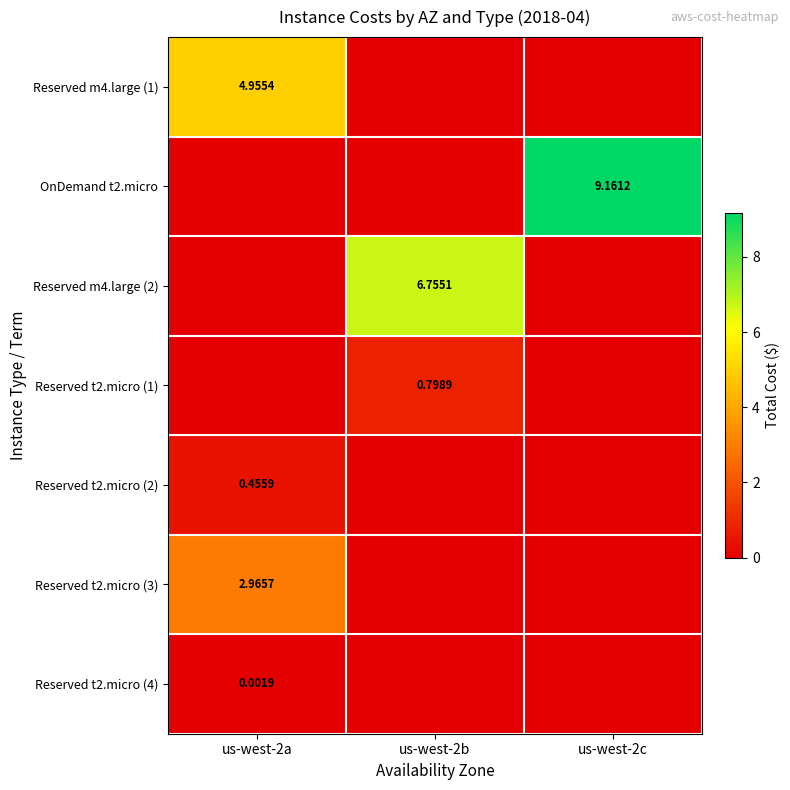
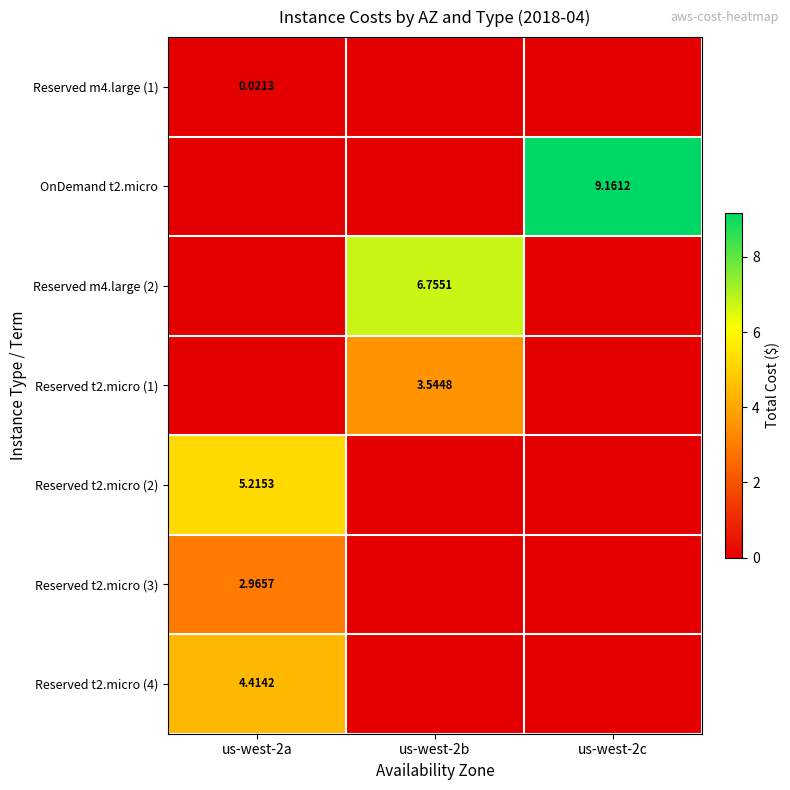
Reserved m4.large (1), us-west-2a: 4.9554 -> 0.0213
Reserved t2.micro (1), us-west-2b: 0.7989 -> 3.5448
Reserved t2.micro (2), us-west-2a: 0.4559 -> 5.2153
Reserved t2.micro (4), us-west-2a: 0.0019 -> 4.4142
